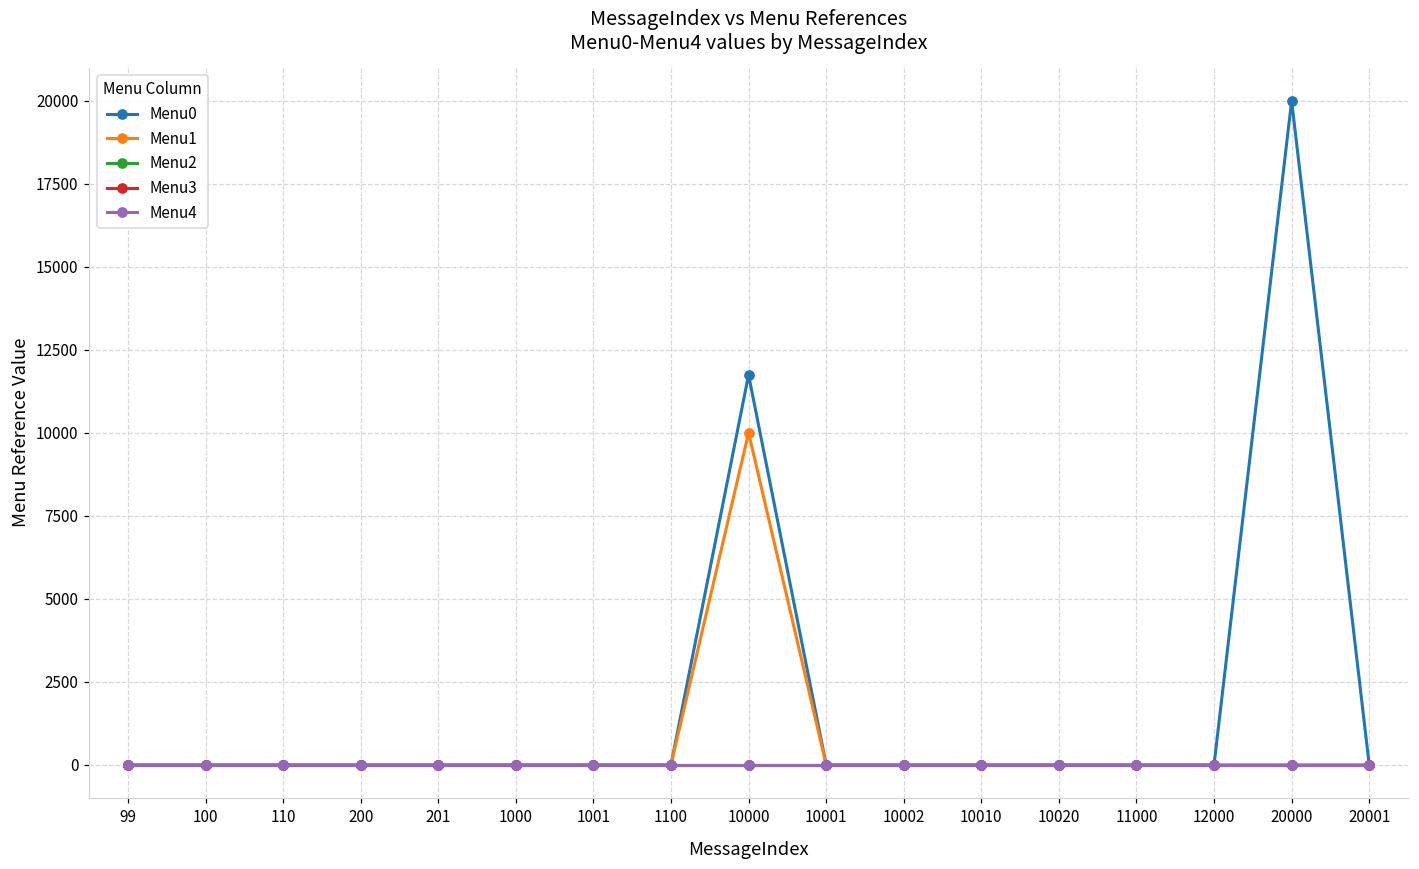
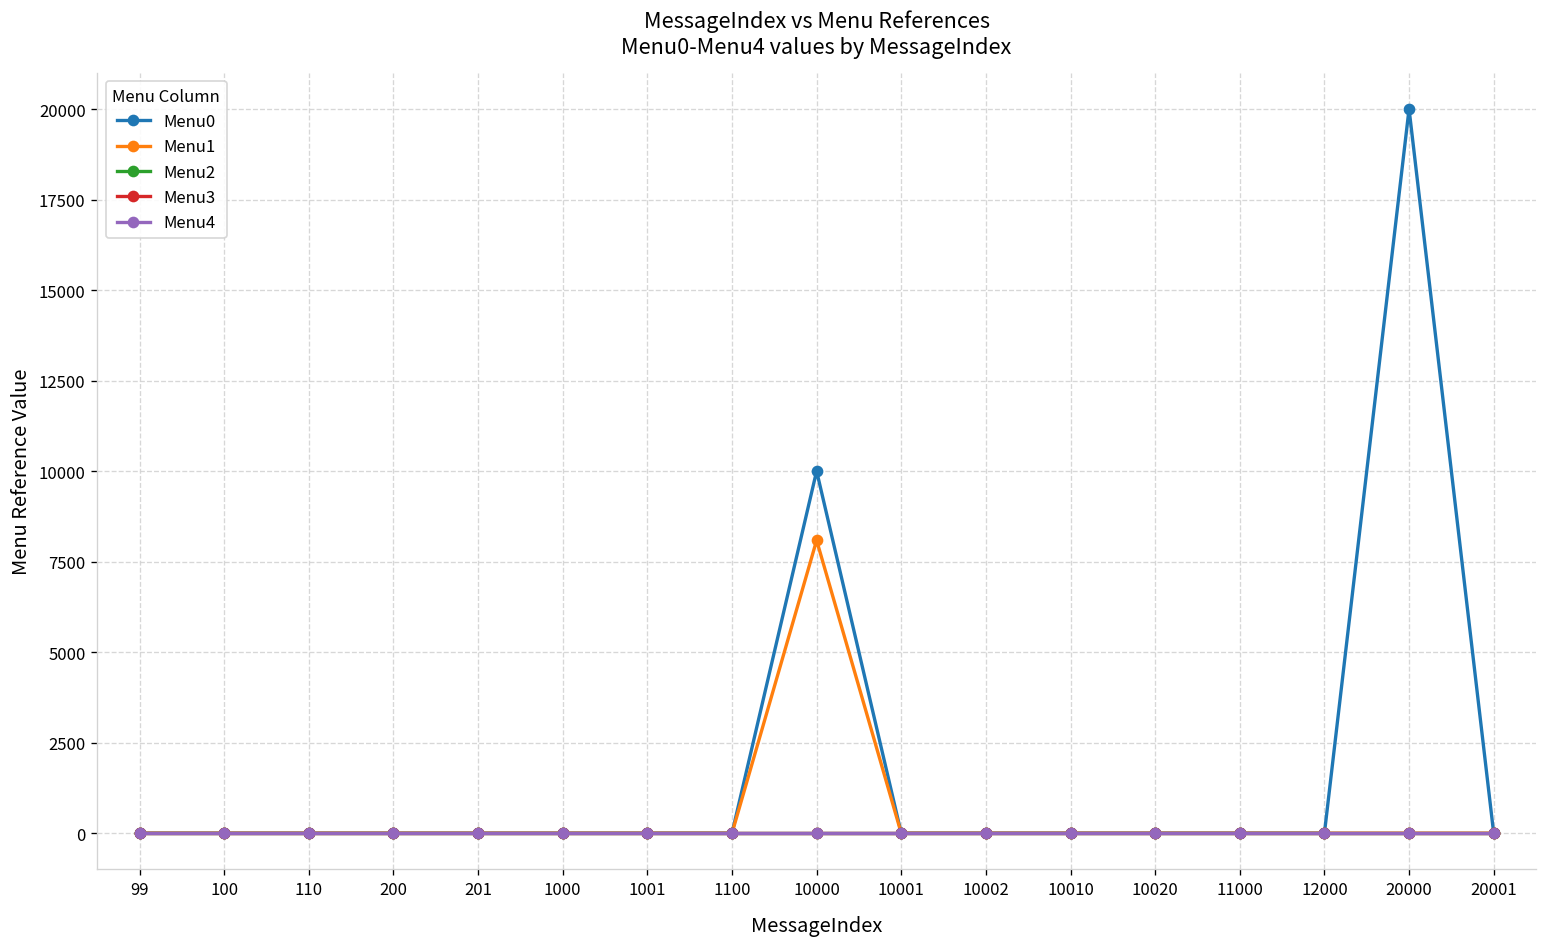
Menu0, 10000: 11700 -> 10000
Menu1, 10000: 10000 -> 8100
